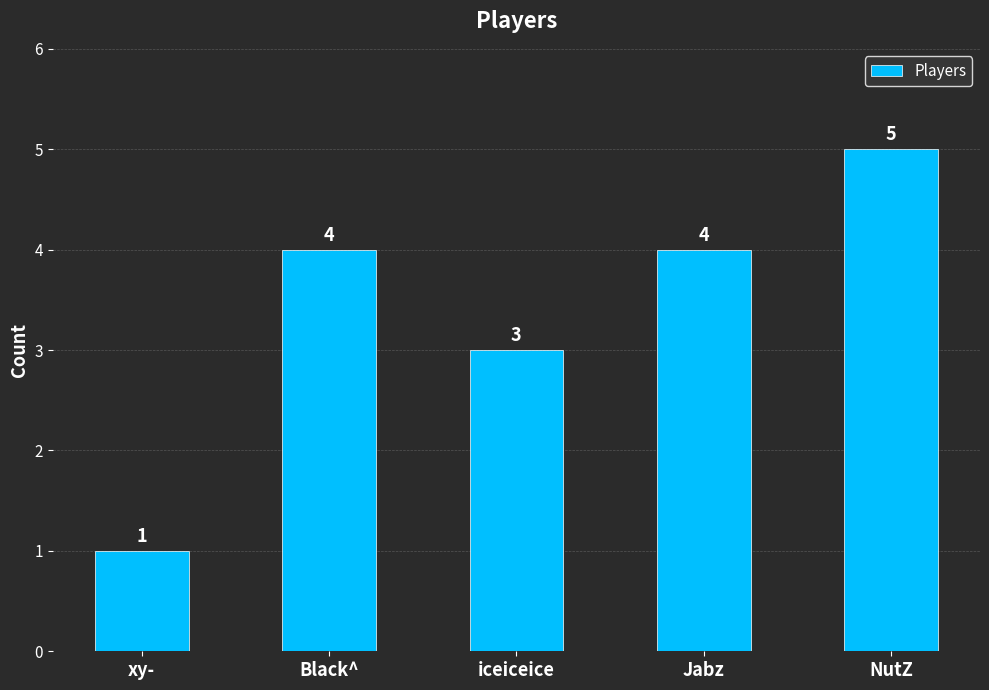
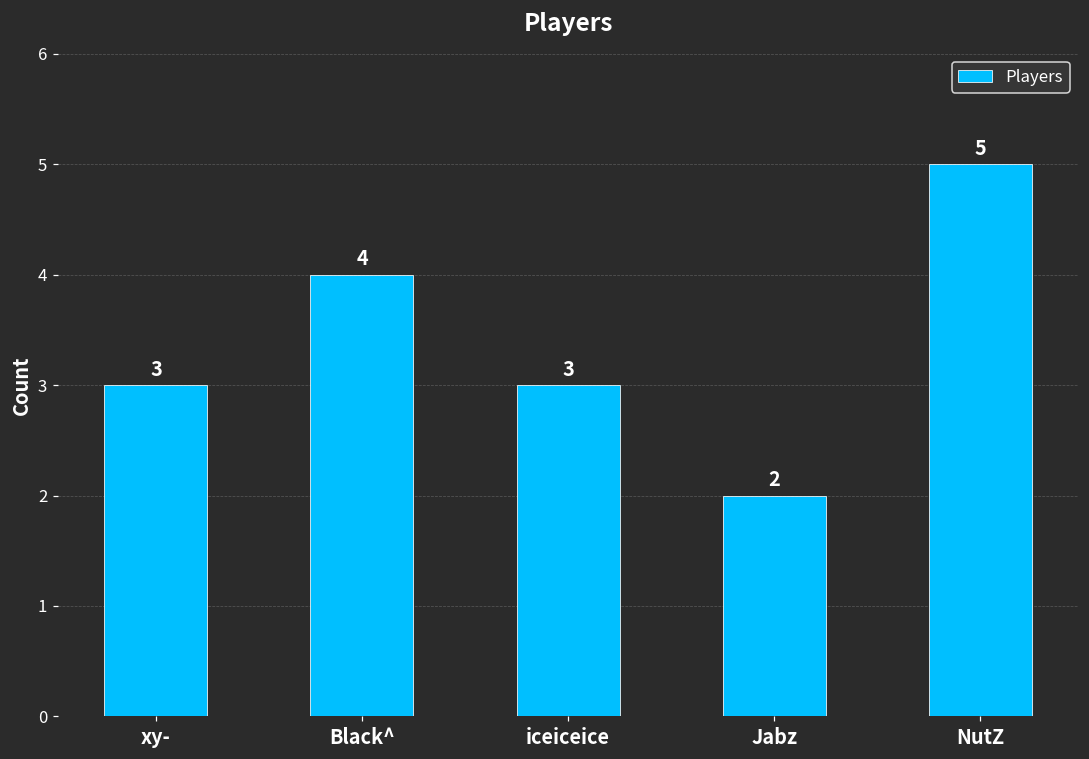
xy-: 1 -> 3
Jabz: 4 -> 2
